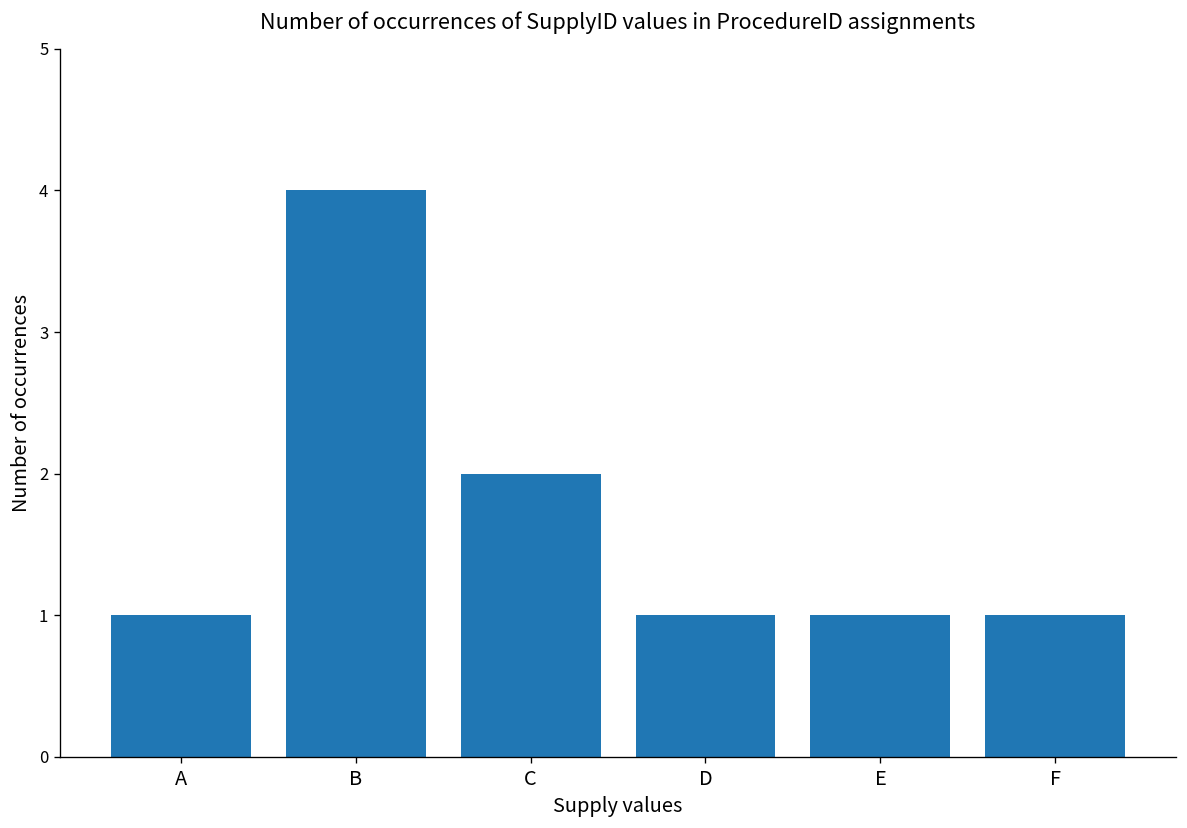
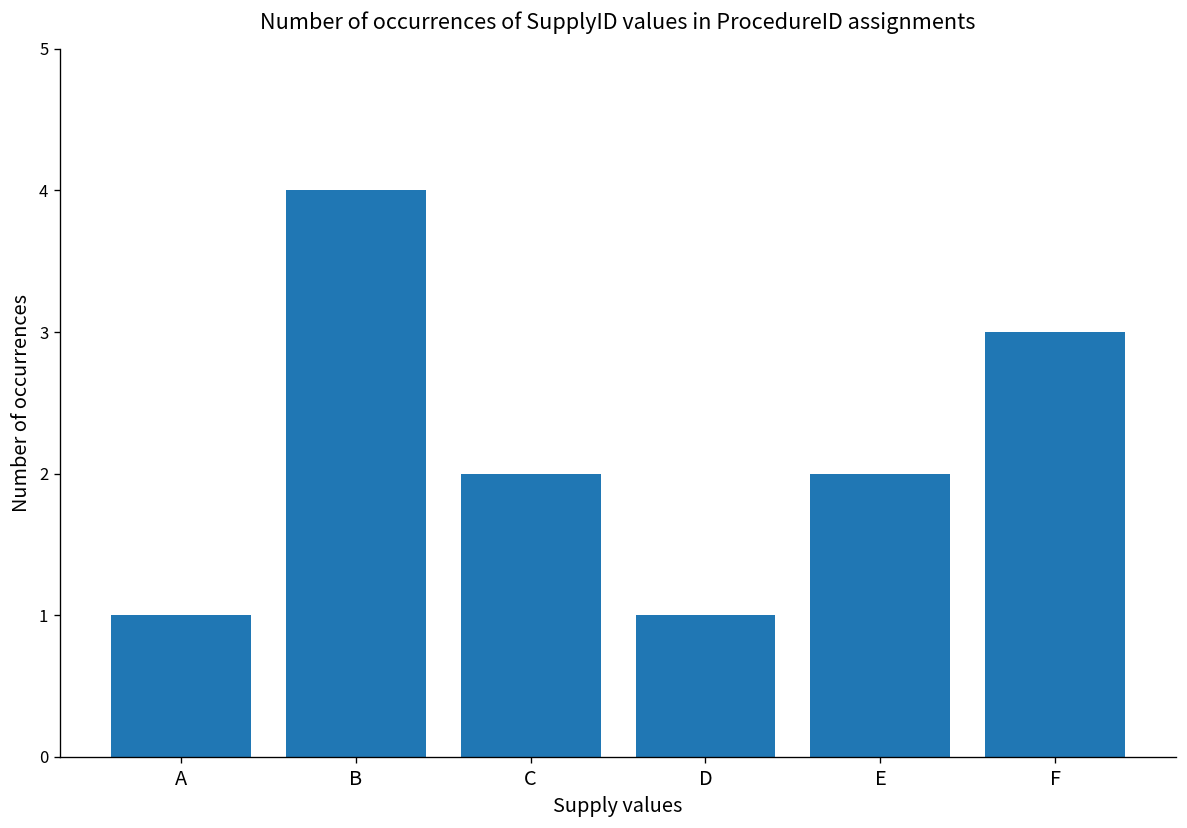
E: 1 -> 2
F: 1 -> 3
